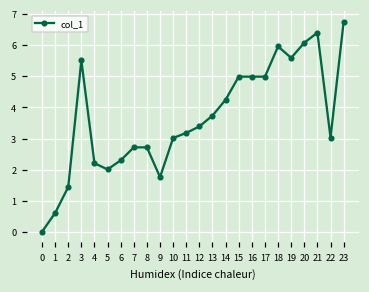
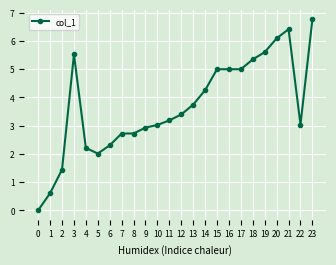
9: 1.8 -> 2.9
18: 6.0 -> 5.3
